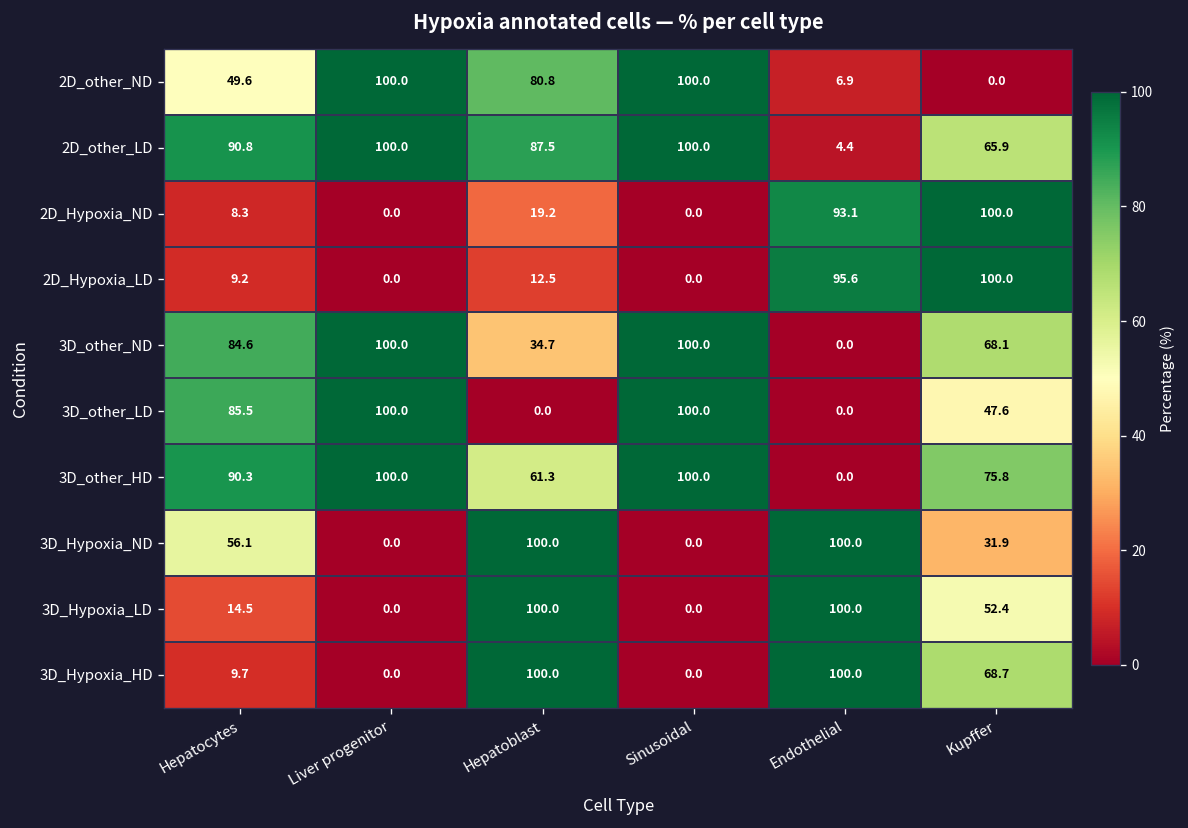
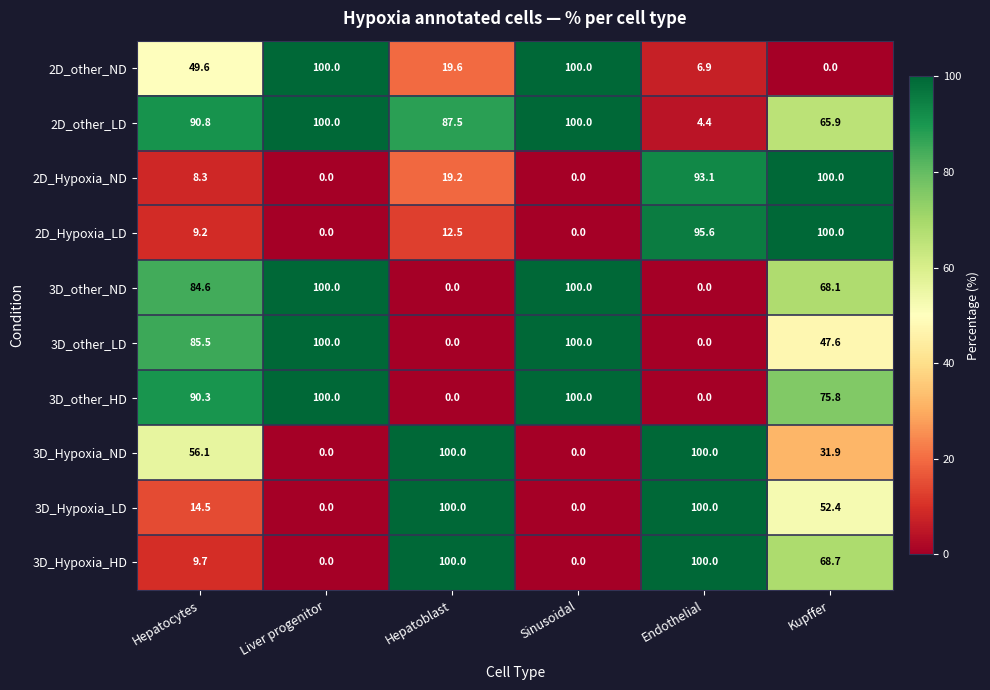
2D_other_ND, Hepatoblast: 80.8 -> 19.6
3D_other_ND, Hepatoblast: 34.7 -> 0.0
3D_other_HD, Hepatoblast: 61.3 -> 0.0
